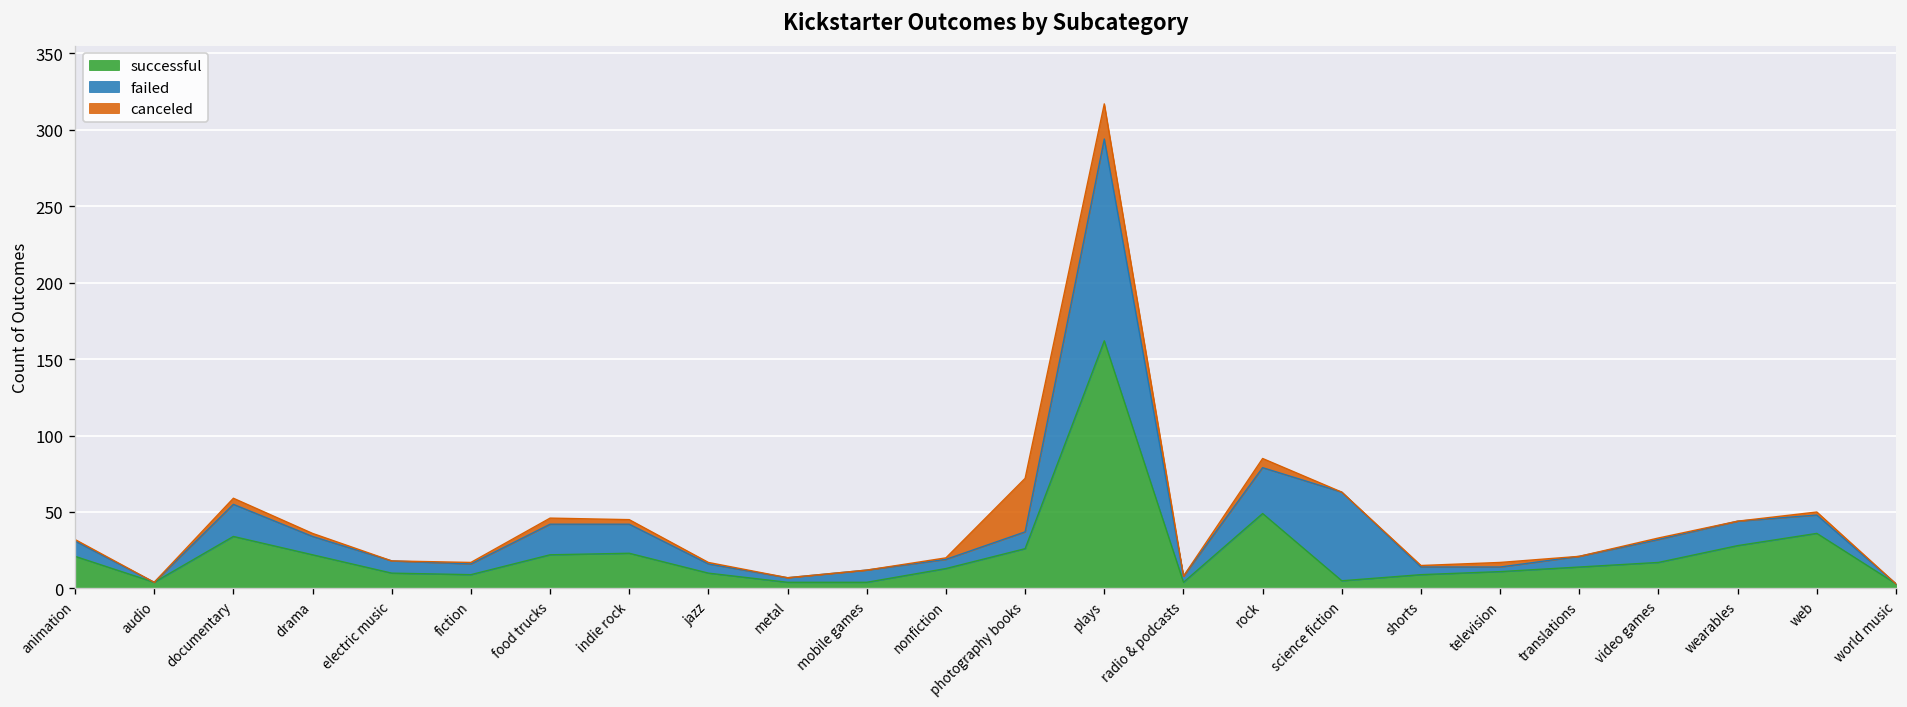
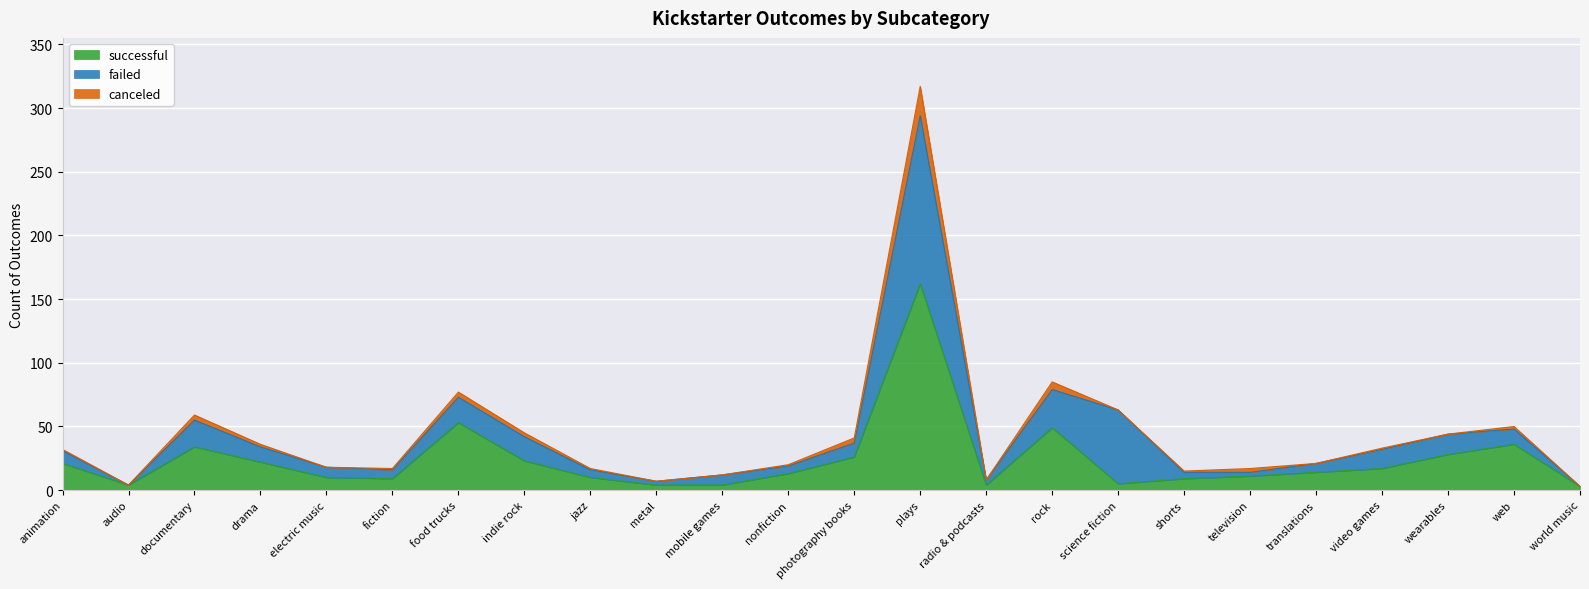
successful, food trucks: 22 -> 53
canceled, photography books: 35 -> 4
